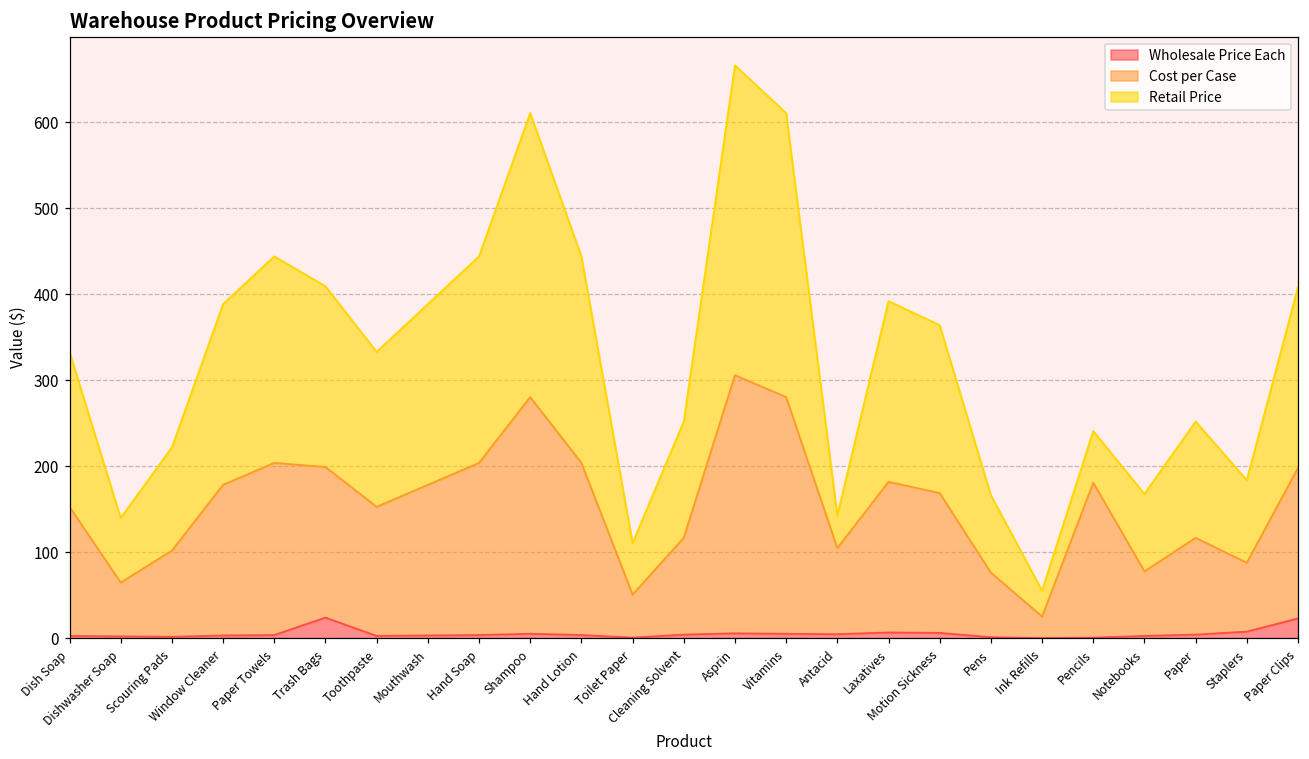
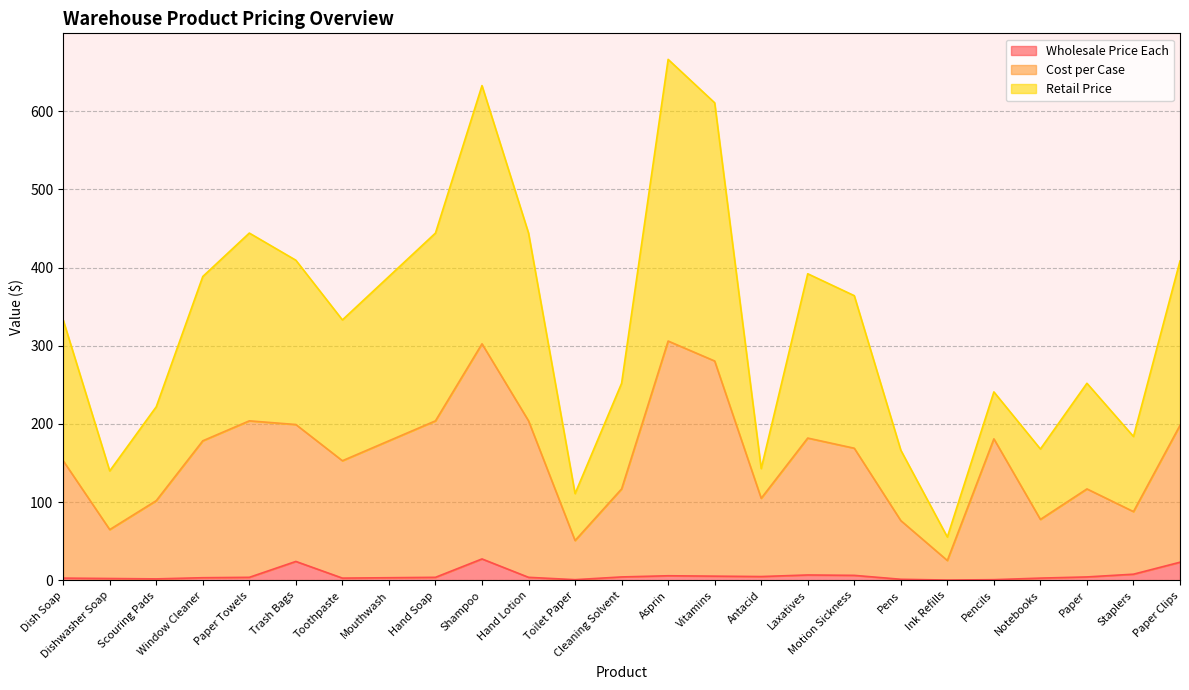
Wholesale Price Each, Shampoo: 10 -> 30
